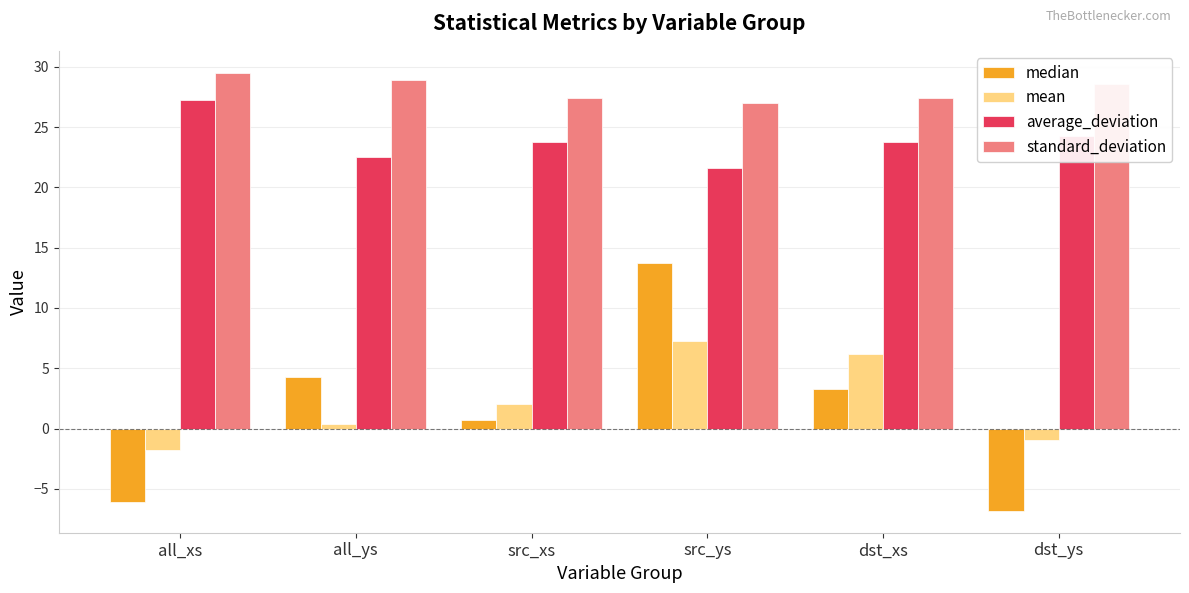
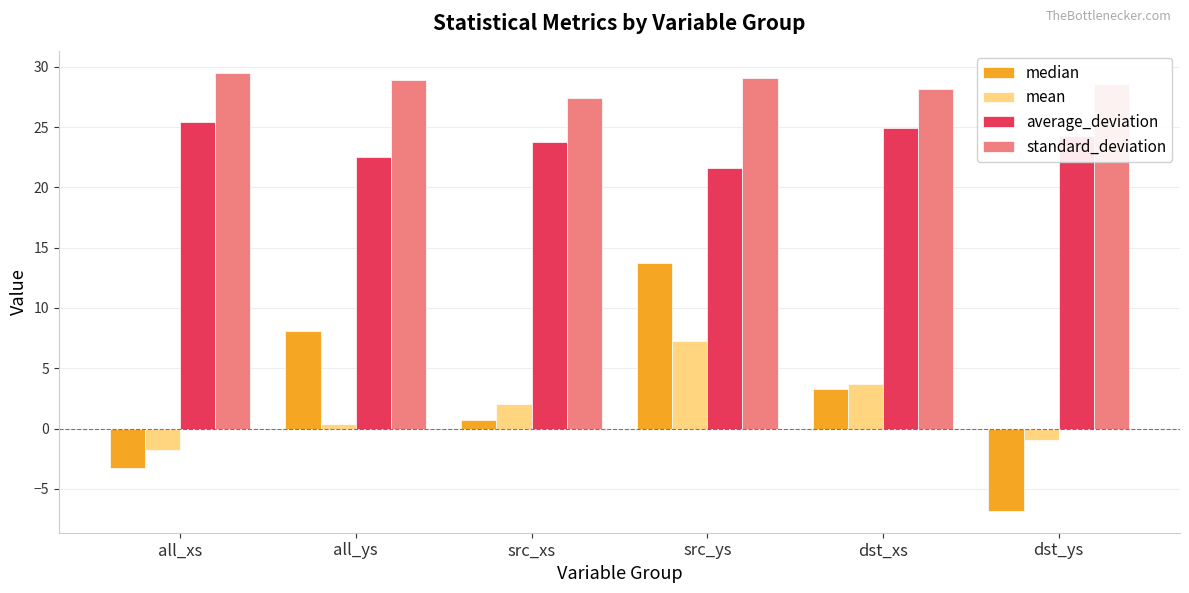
median, all_xs: -6.1 -> -3.2
average_deviation, all_xs: 27.3 -> 25.4
median, all_ys: 4.2 -> 8.1
standard_deviation, src_ys: 27.0 -> 29.0
mean, dst_xs: 6.2 -> 3.7
average_deviation, dst_xs: 23.8 -> 24.9
standard_deviation, dst_xs: 27.4 -> 28.1
